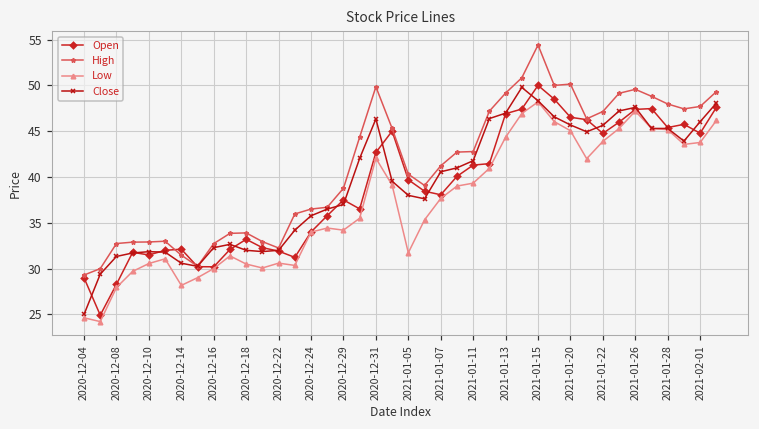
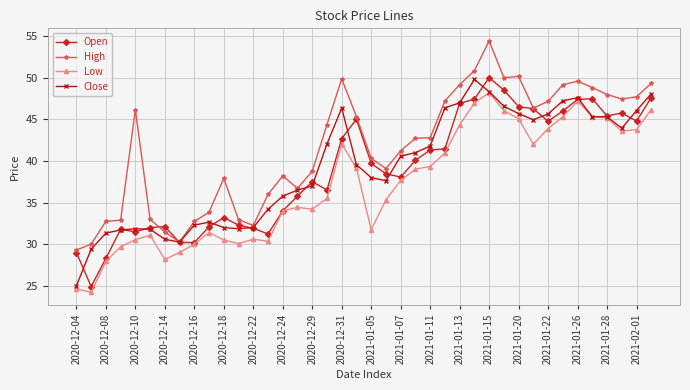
High, 2020-12-10: 33 -> 46
High, 2020-12-18: 34 -> 38
High, 2020-12-24: 37 -> 38
